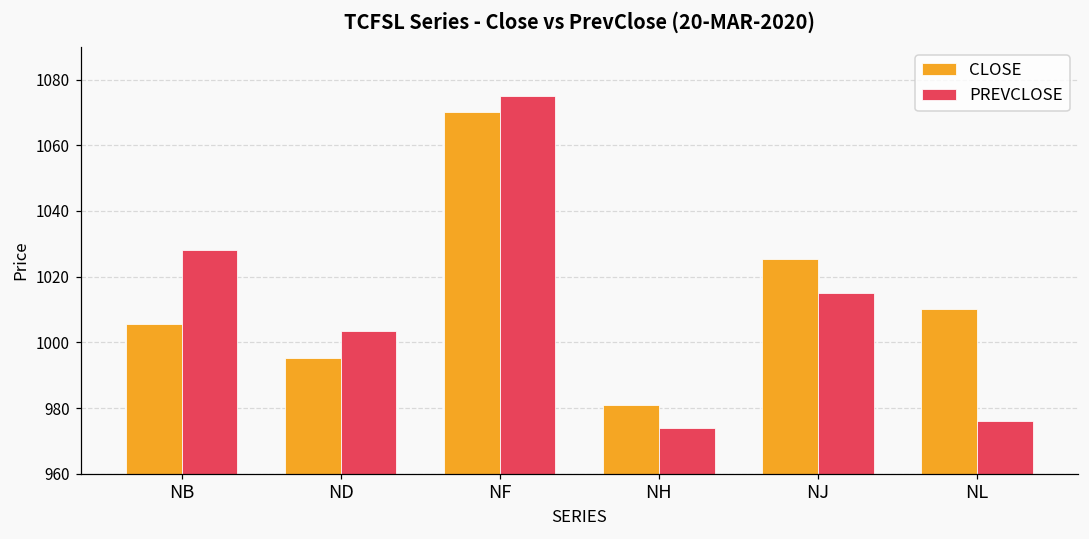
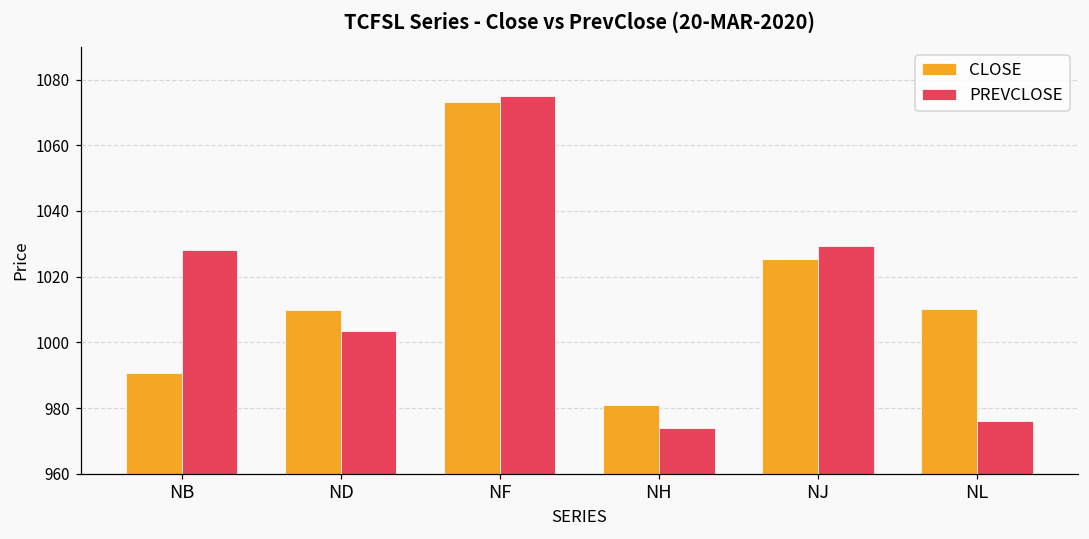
CLOSE, NB: 1006 -> 991
CLOSE, ND: 995 -> 1010
CLOSE, NF: 1070 -> 1073
PREVCLOSE, NJ: 1015 -> 1029
